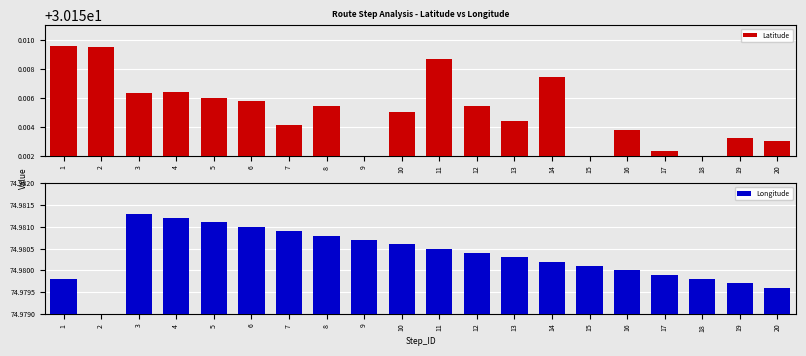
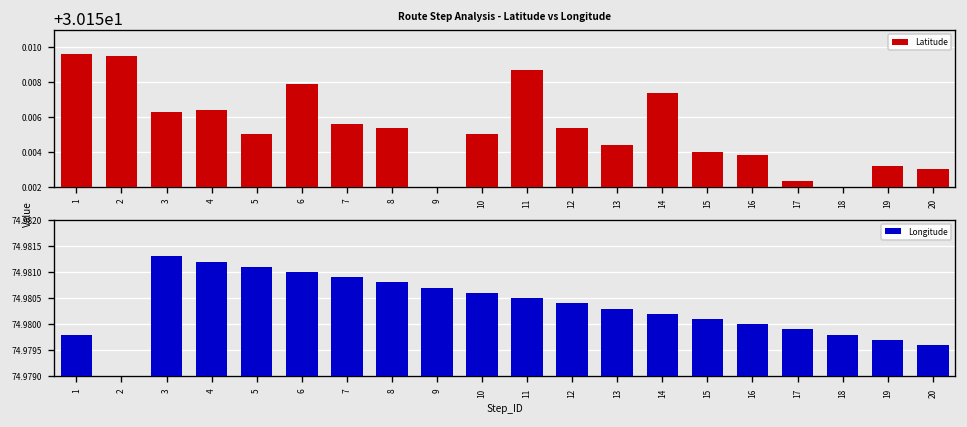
Route Step Analysis - Latitude vs Longitude, 5: 30.156 -> 30.155
Route Step Analysis - Latitude vs Longitude, 6: 30.1558 -> 30.1579
Route Step Analysis - Latitude vs Longitude, 7: 30.1541 -> 30.1556
Route Step Analysis - Latitude vs Longitude, 15: 30.152 -> 30.154
